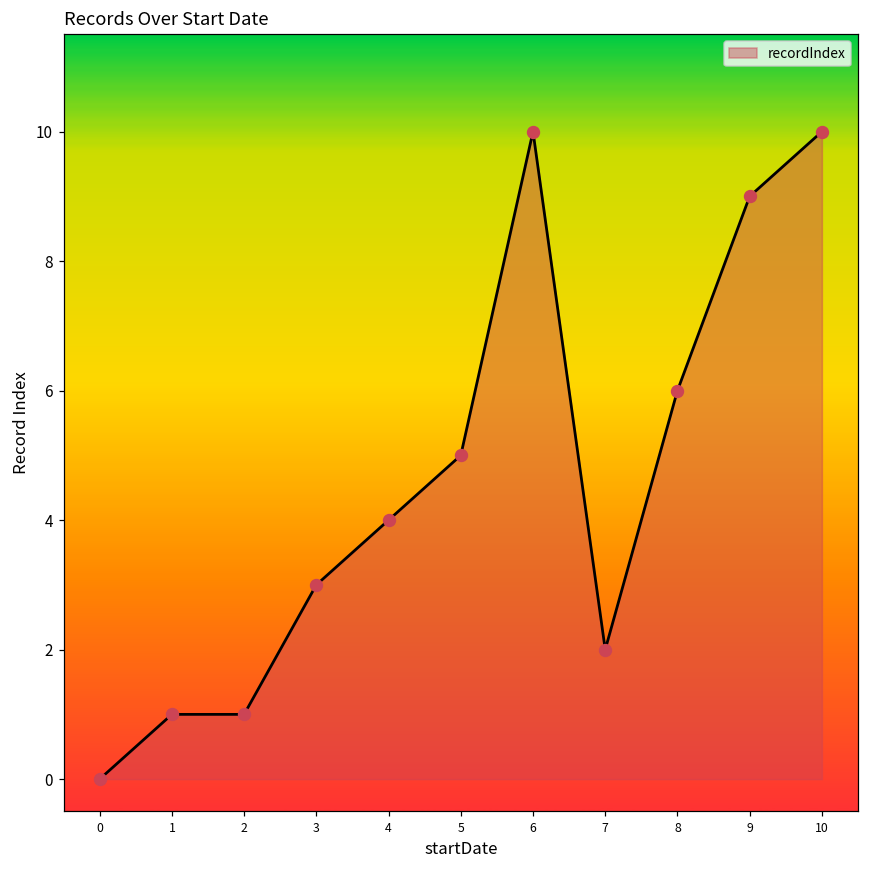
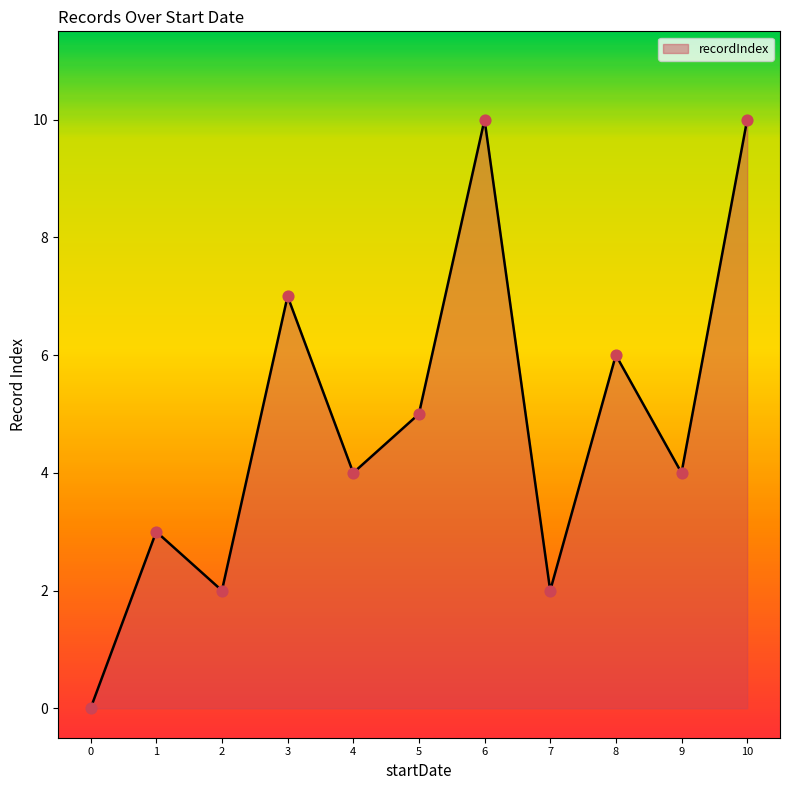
1: 1 -> 3
2: 1 -> 2
3: 3 -> 7
9: 9 -> 4
